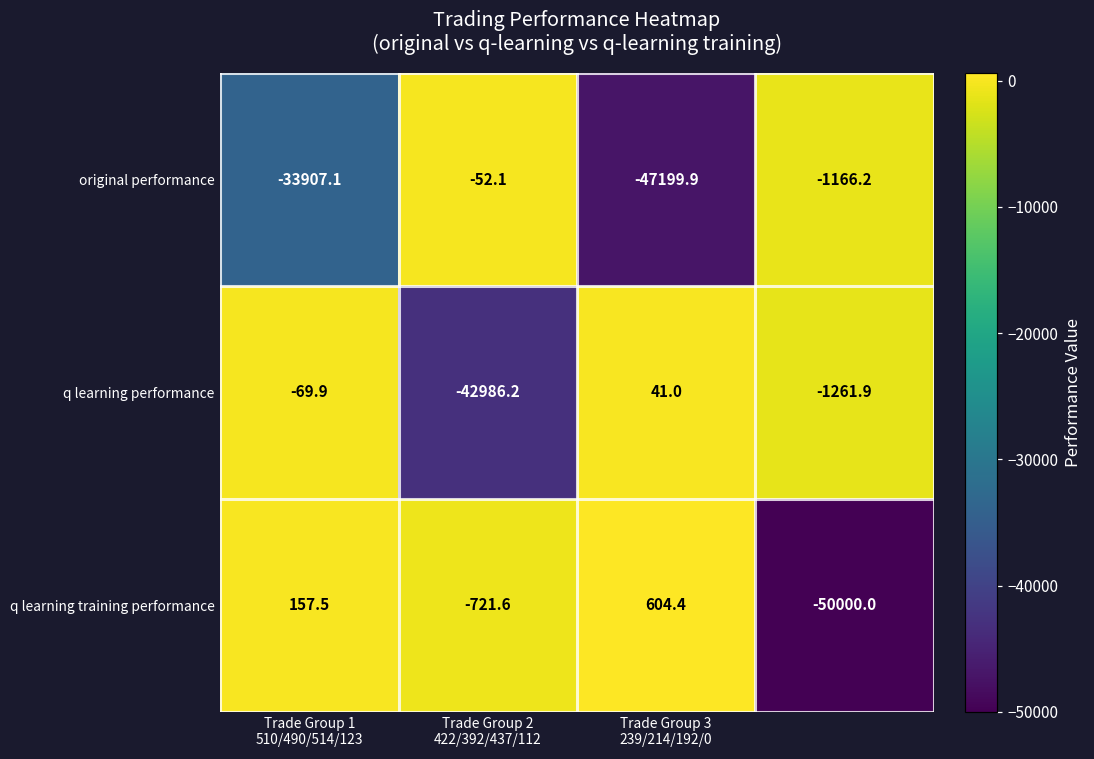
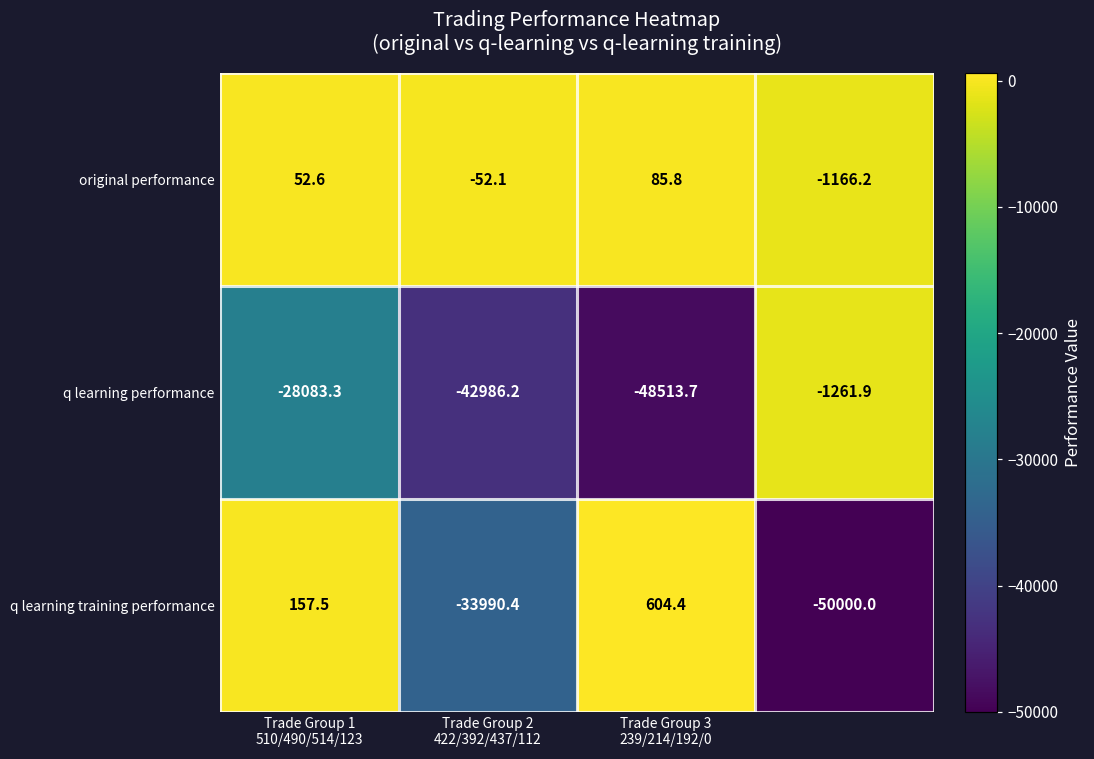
original performance, Trade Group 1 510/490/514/123: -33907.1 -> 52.6
original performance, Trade Group 3 239/214/192/0: -47199.9 -> 85.8
q learning performance, Trade Group 1 510/490/514/123: -69.9 -> -28083.3
q learning performance, Trade Group 3 239/214/192/0: 41.0 -> -48513.7
q learning training performance, Trade Group 2 422/392/437/112: -721.6 -> -33990.4
